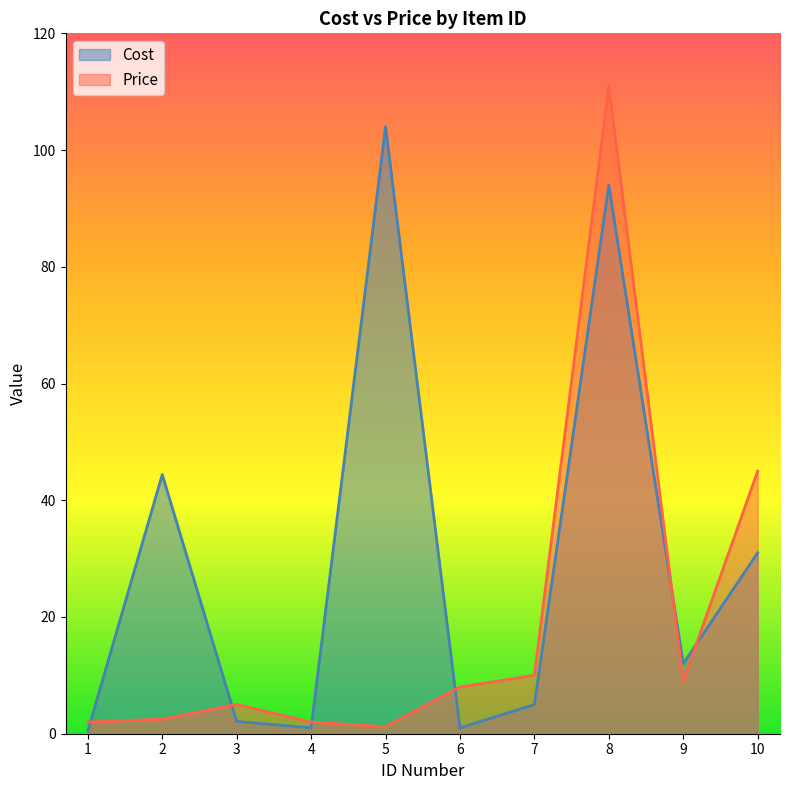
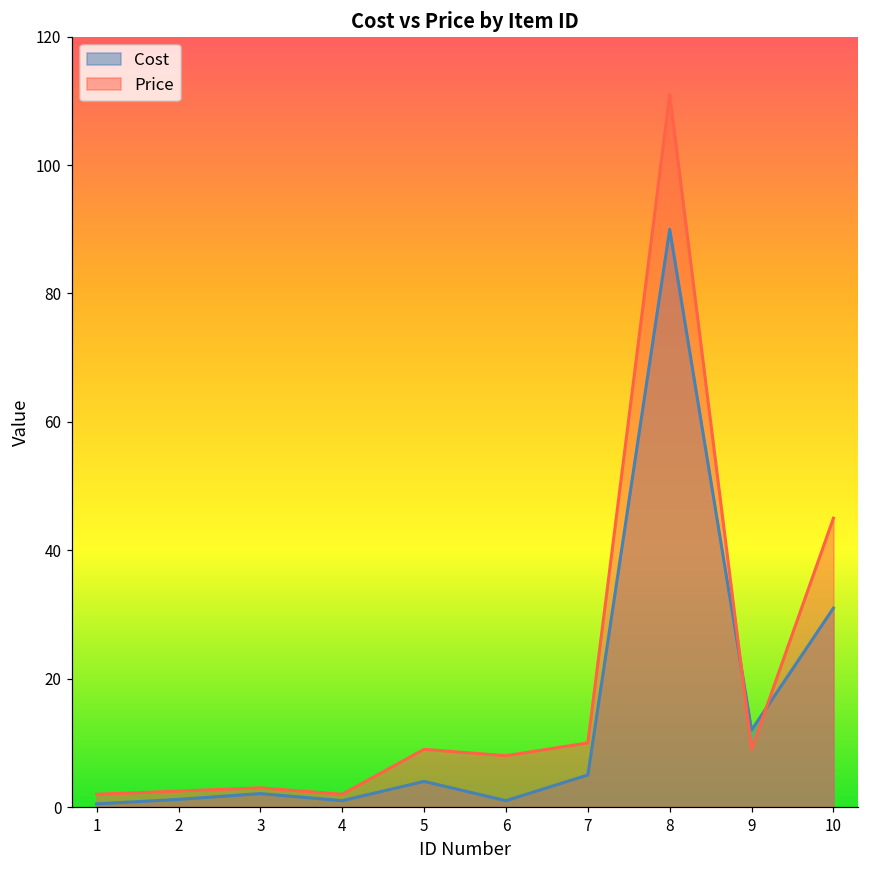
Cost, 2: 44 -> 1
Price, 3: 5 -> 3
Cost, 5: 104 -> 4
Price, 5: 1 -> 9
Cost, 8: 94 -> 90
